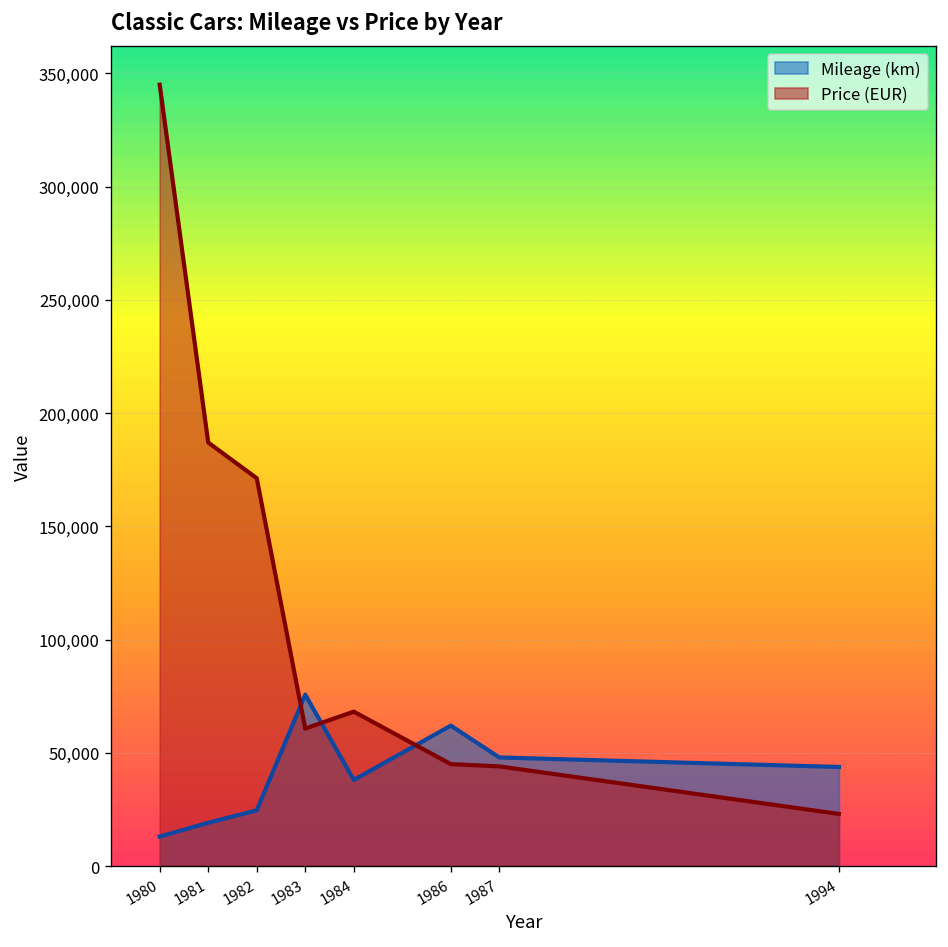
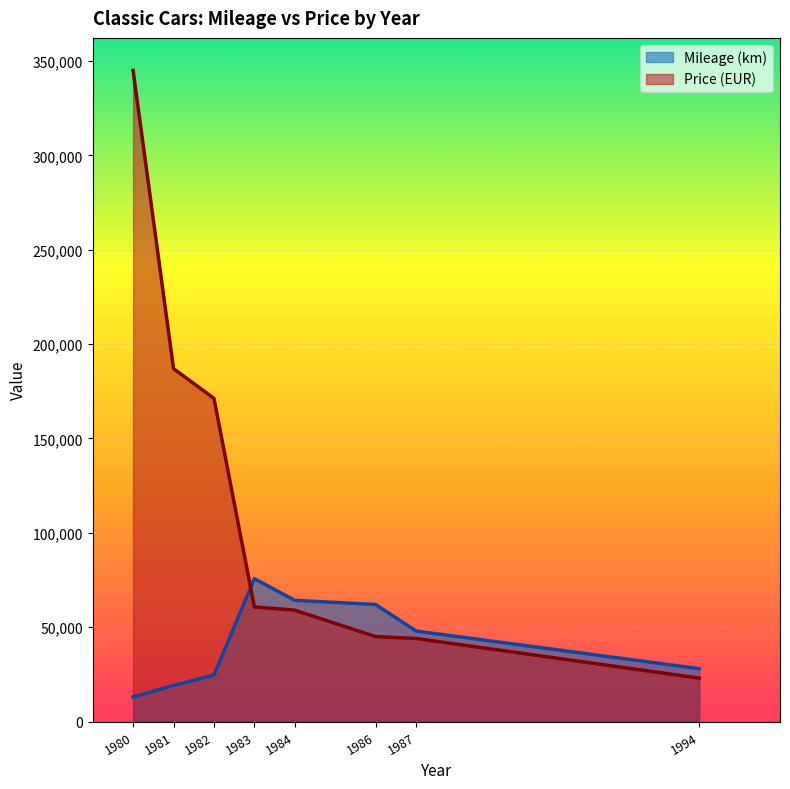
Mileage (km), 1984: 38,000 -> 64,000
Price (EUR), 1984: 68,000 -> 59,000
Mileage (km), 1994: 44,000 -> 28,000
